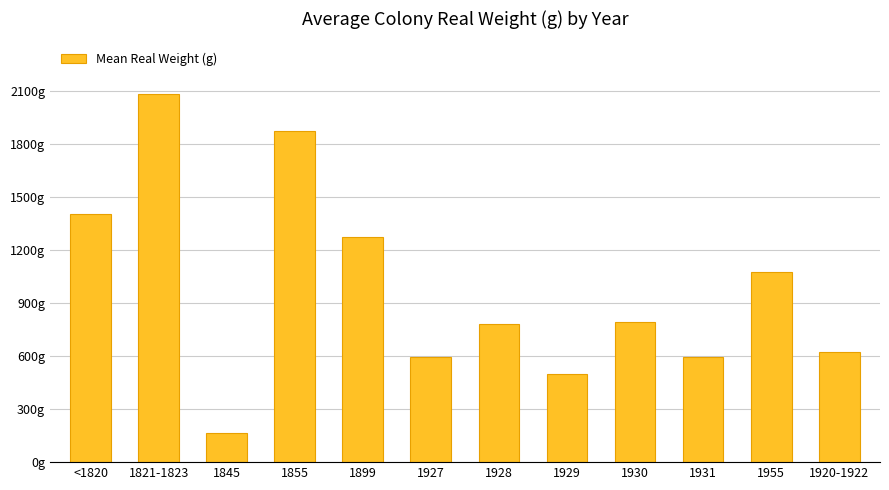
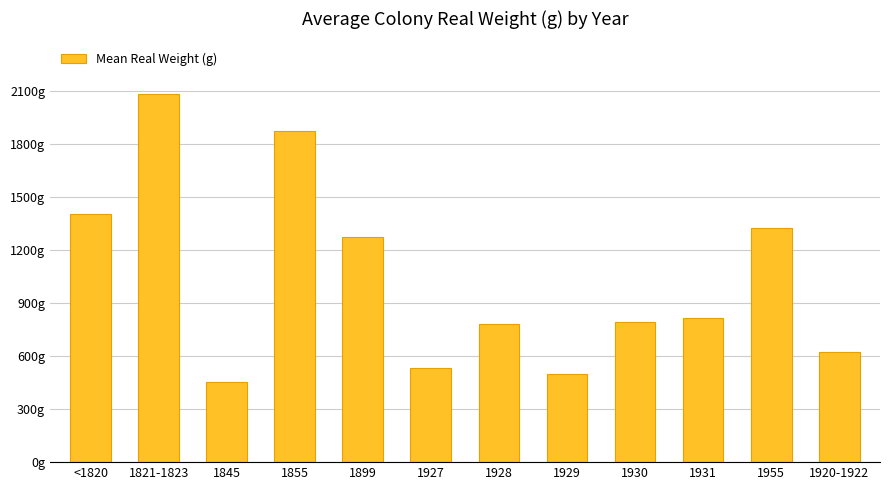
1845: 170g -> 460g
1927: 600g -> 530g
1931: 590g -> 820g
1955: 1080g -> 1330g
